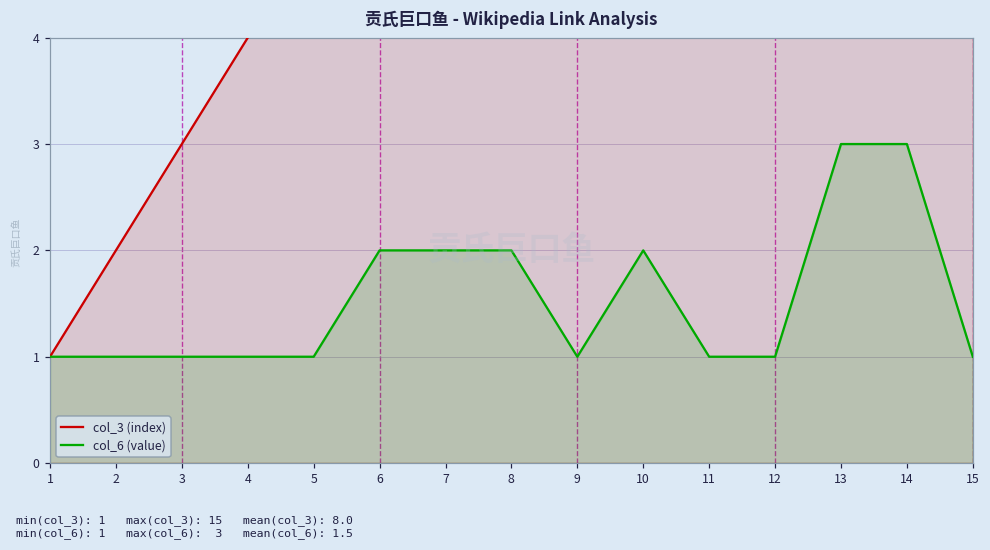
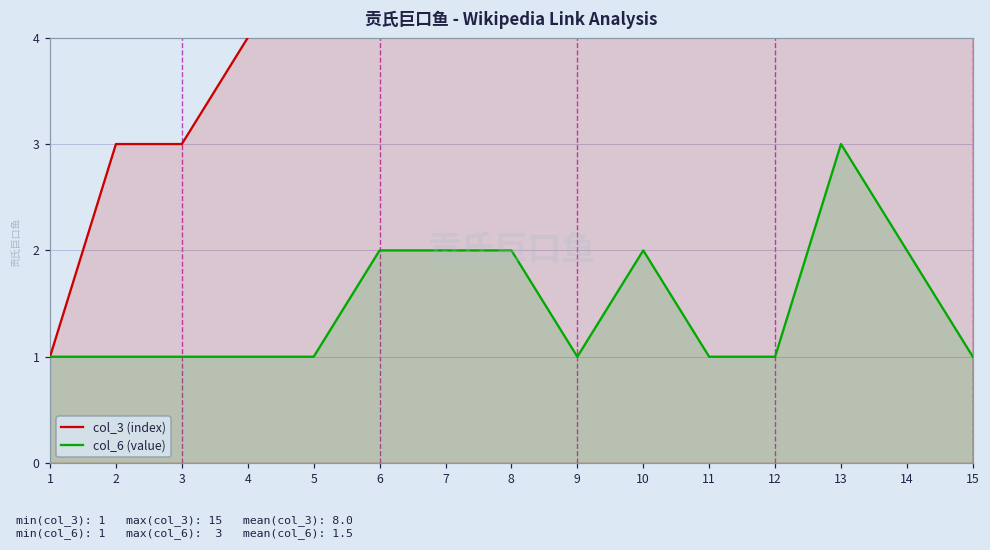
col_3 (index), 2: 2 -> 3
col_6 (value), 14: 3 -> 2
